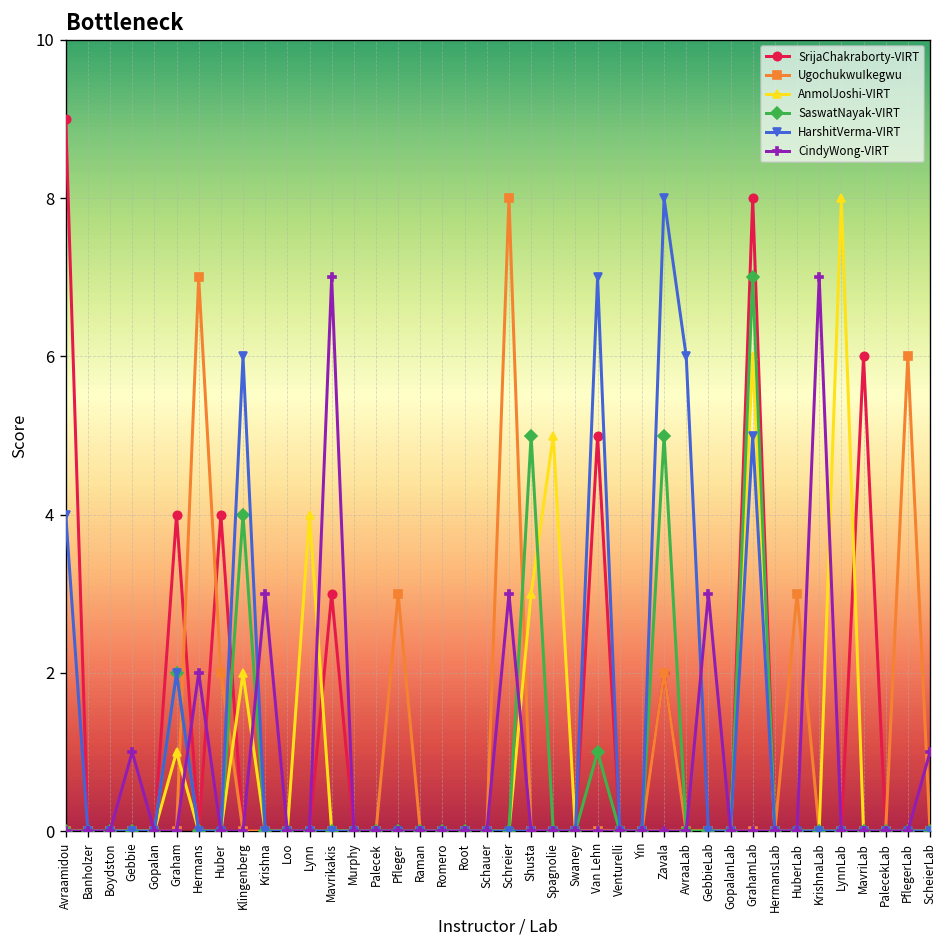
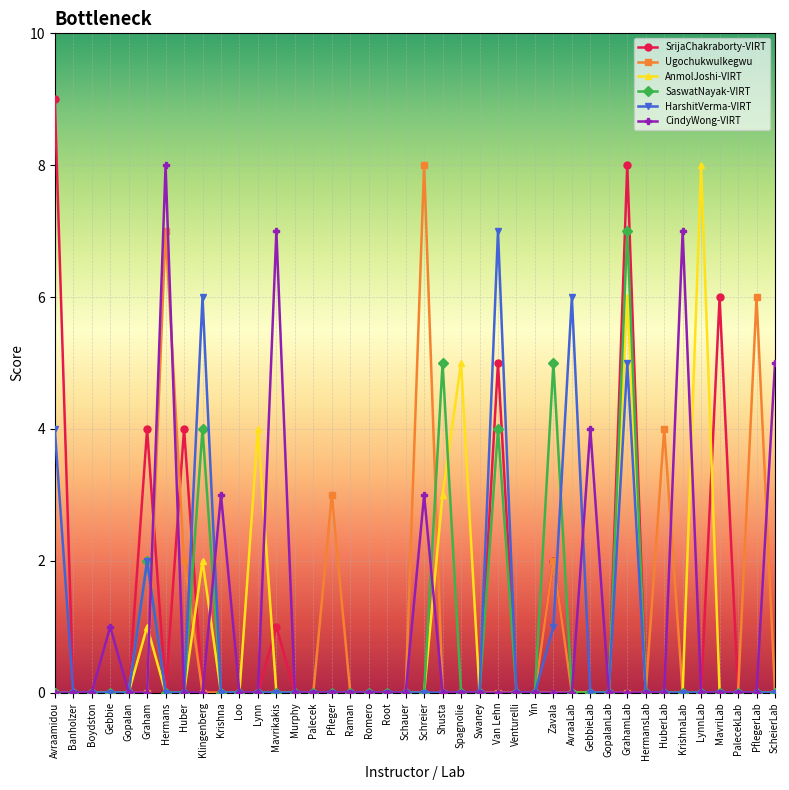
CindyWong-VIRT, Hermans: 2 -> 8
SrijaChakraborty-VIRT, Mavrikakis: 3 -> 1
SaswatNayak-VIRT, Van Lehn: 1 -> 4
HarshitVerma-VIRT, Zavala: 8 -> 1
CindyWong-VIRT, GebbieLab: 3 -> 4
UgochukwuIkegwu, HuberLab: 3 -> 4
CindyWong-VIRT, ScheierLab: 1 -> 5
